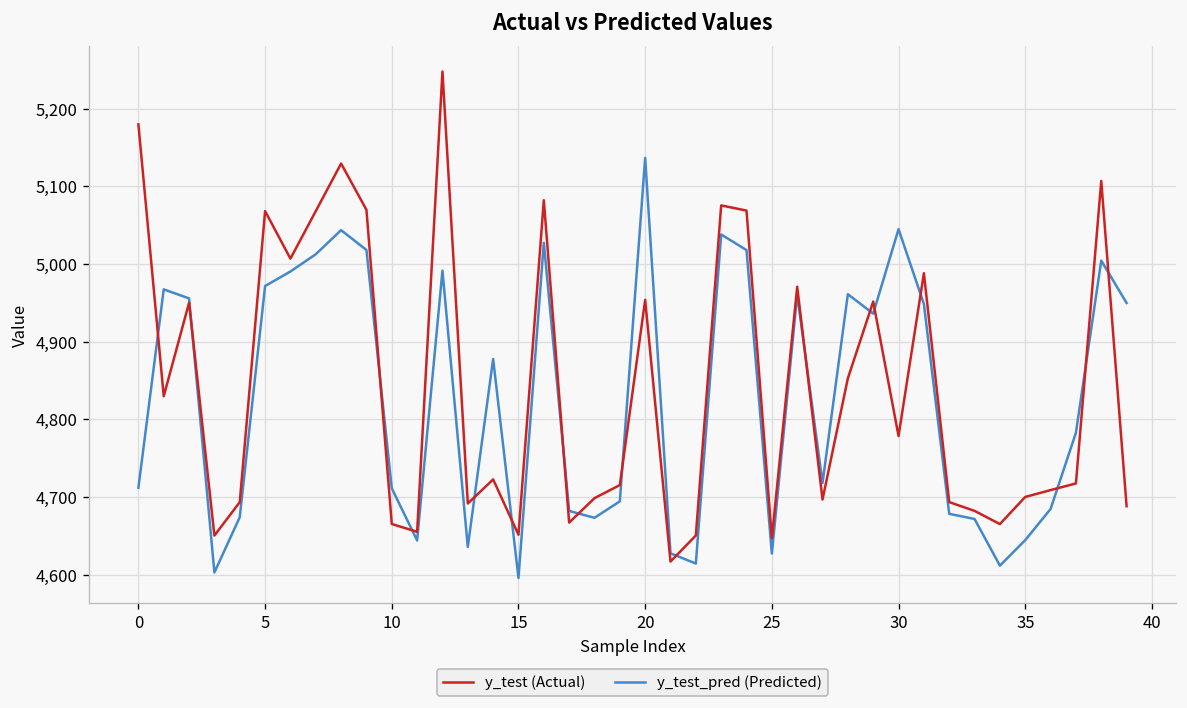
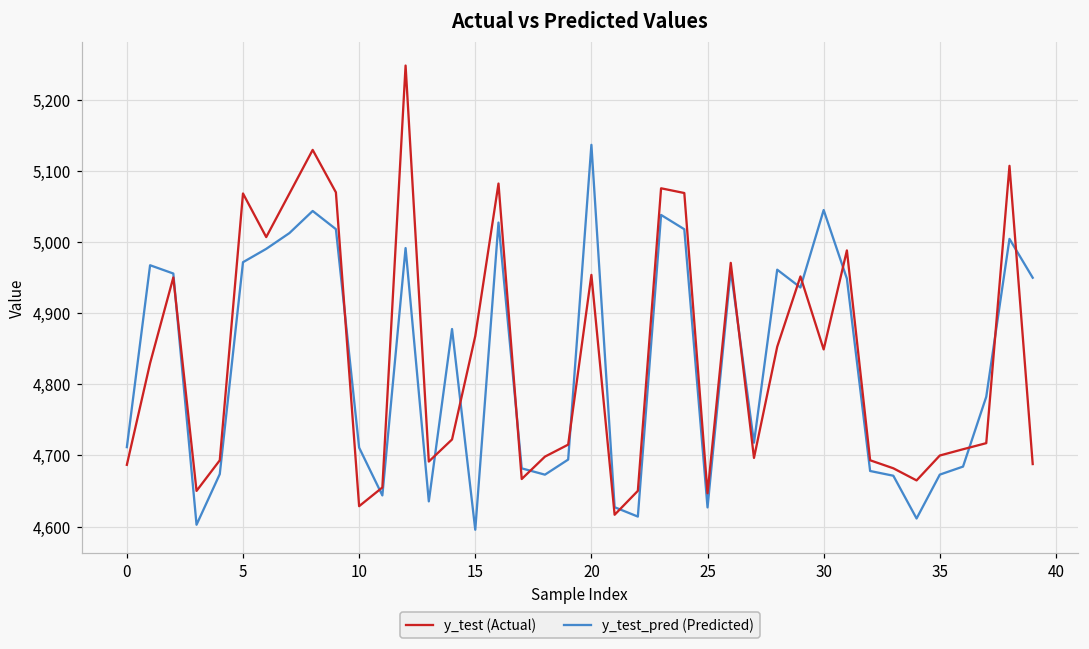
y_test (Actual), 0: 5,180 -> 4,690
y_test (Actual), 10: 4,670 -> 4,630
y_test (Actual), 15: 4,650 -> 4,870
y_test (Actual), 30: 4,780 -> 4,850
y_test_pred (Predicted), 35: 4,640 -> 4,670
